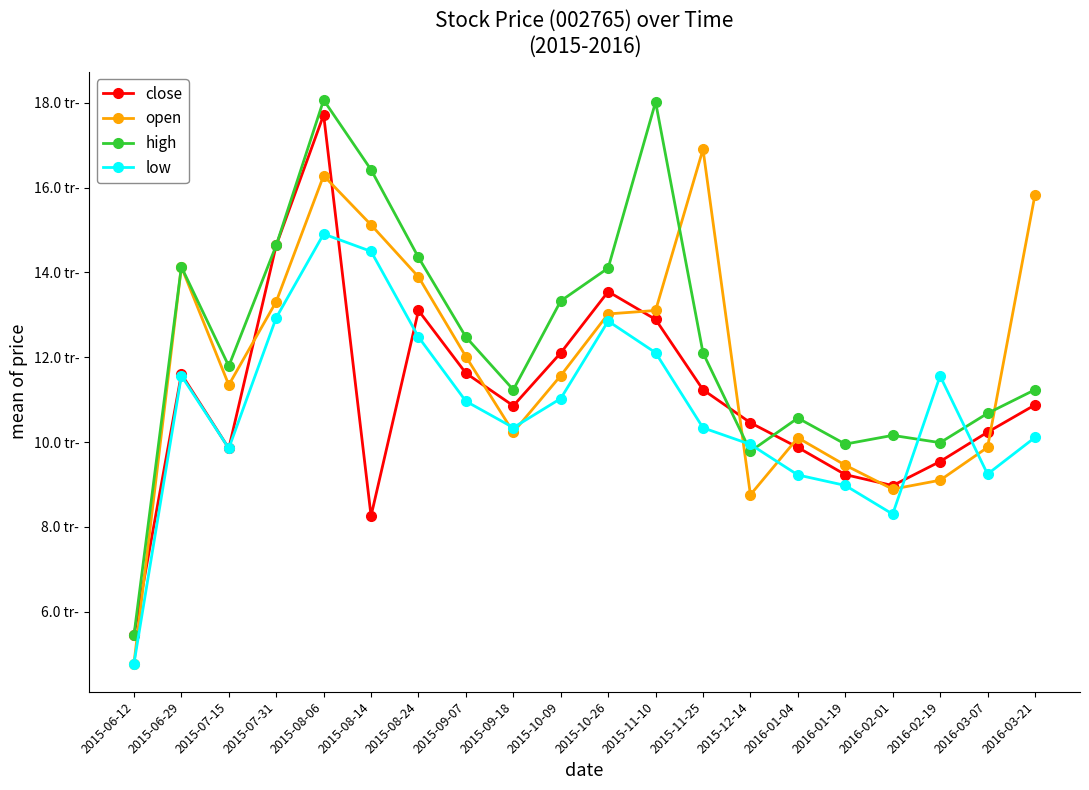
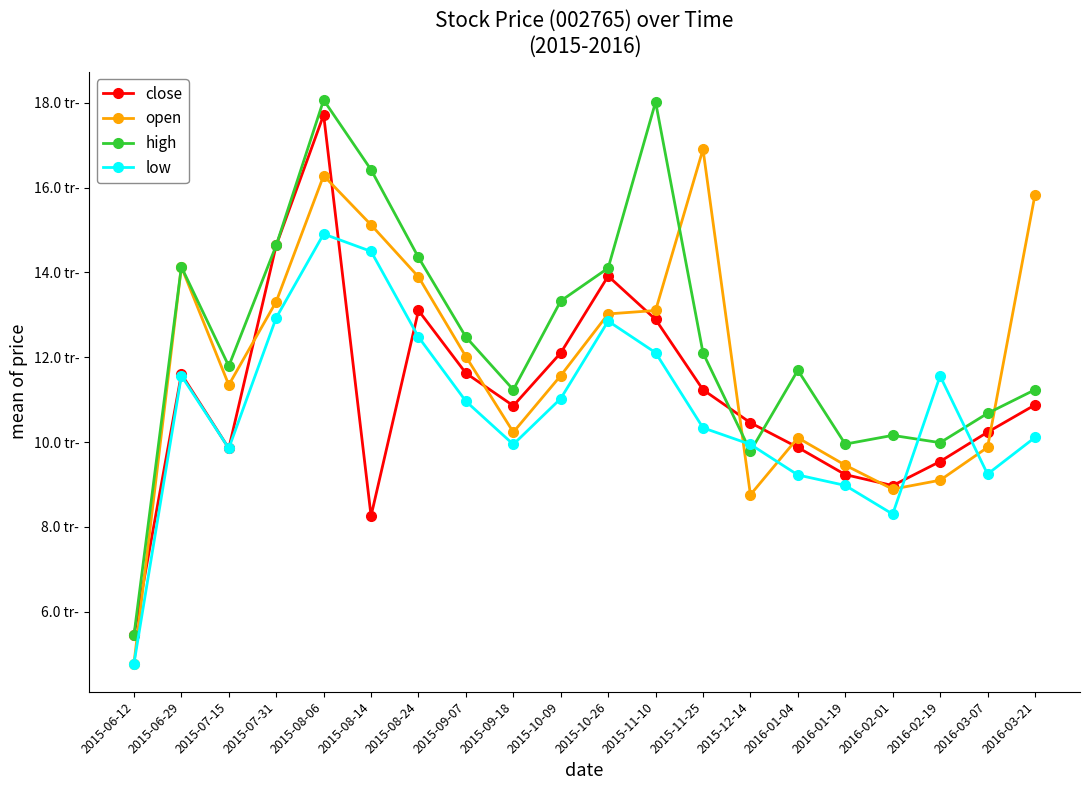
low, 2015-09-18: 10.3 tr- -> 9.9 tr-
close, 2015-10-26: 13.5 tr- -> 13.9 tr-
high, 2016-01-04: 10.6 tr- -> 11.7 tr-
